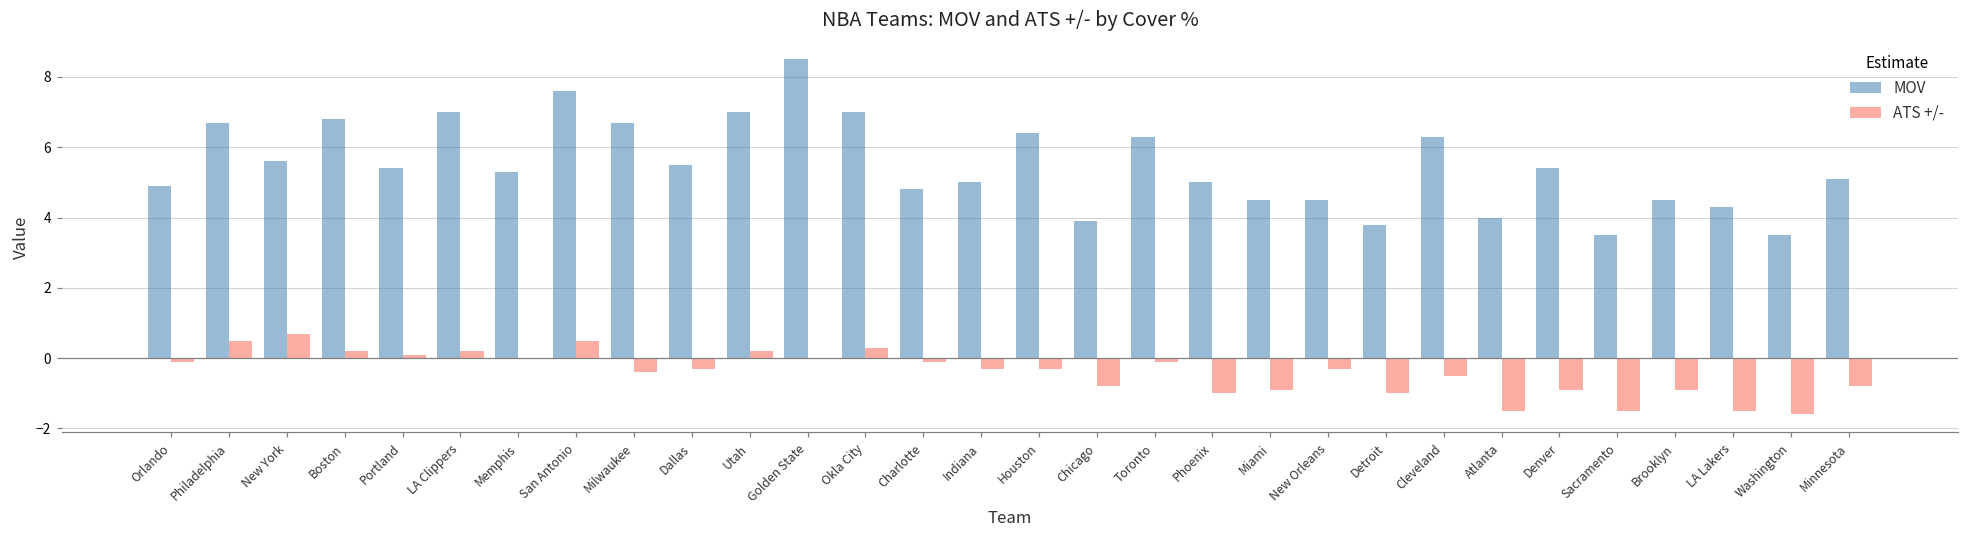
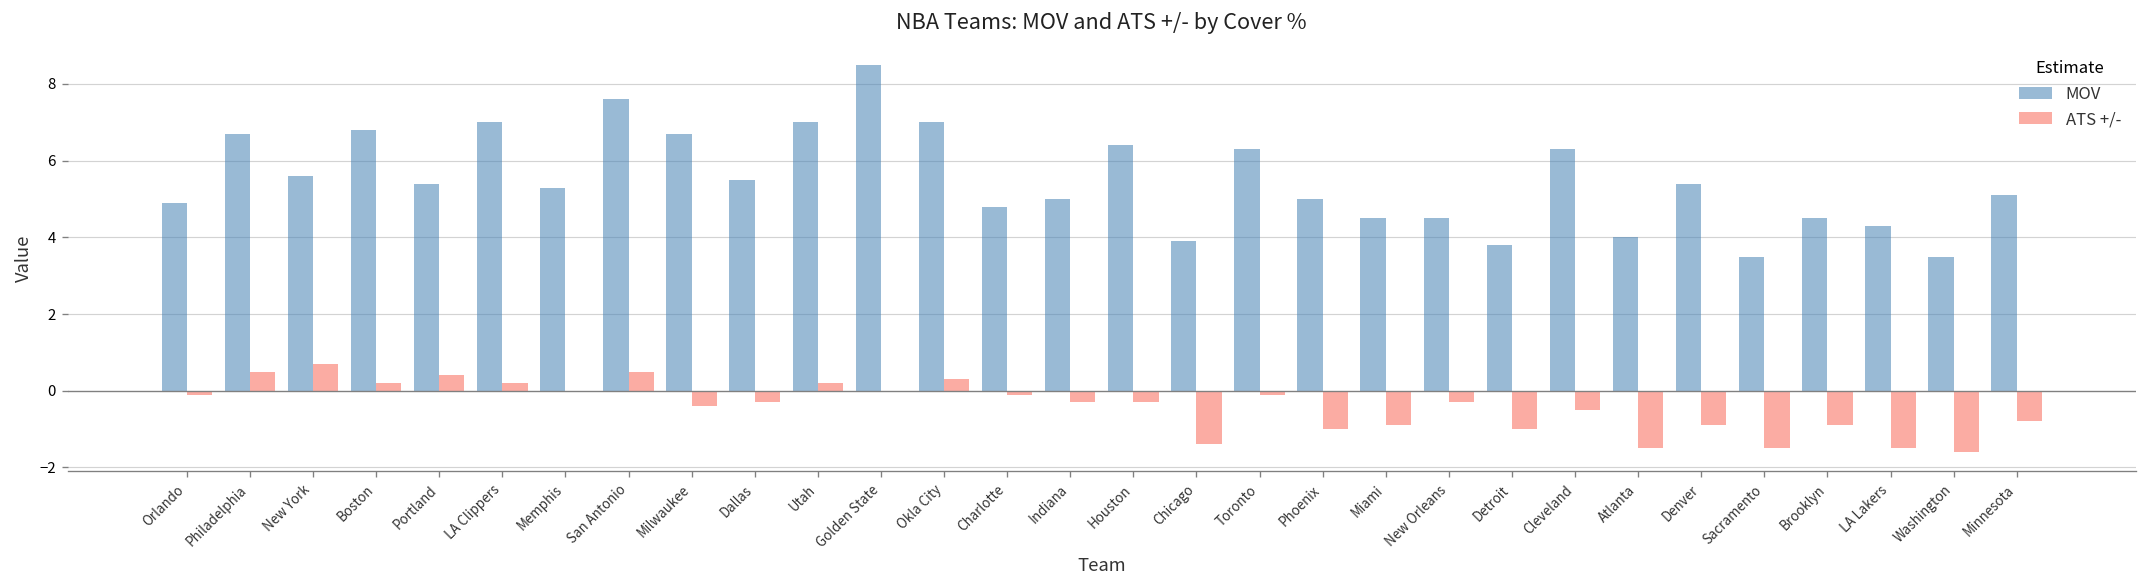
ATS +/-, Portland: 0.1 -> 0.4
ATS +/-, Chicago: -0.8 -> -1.4
